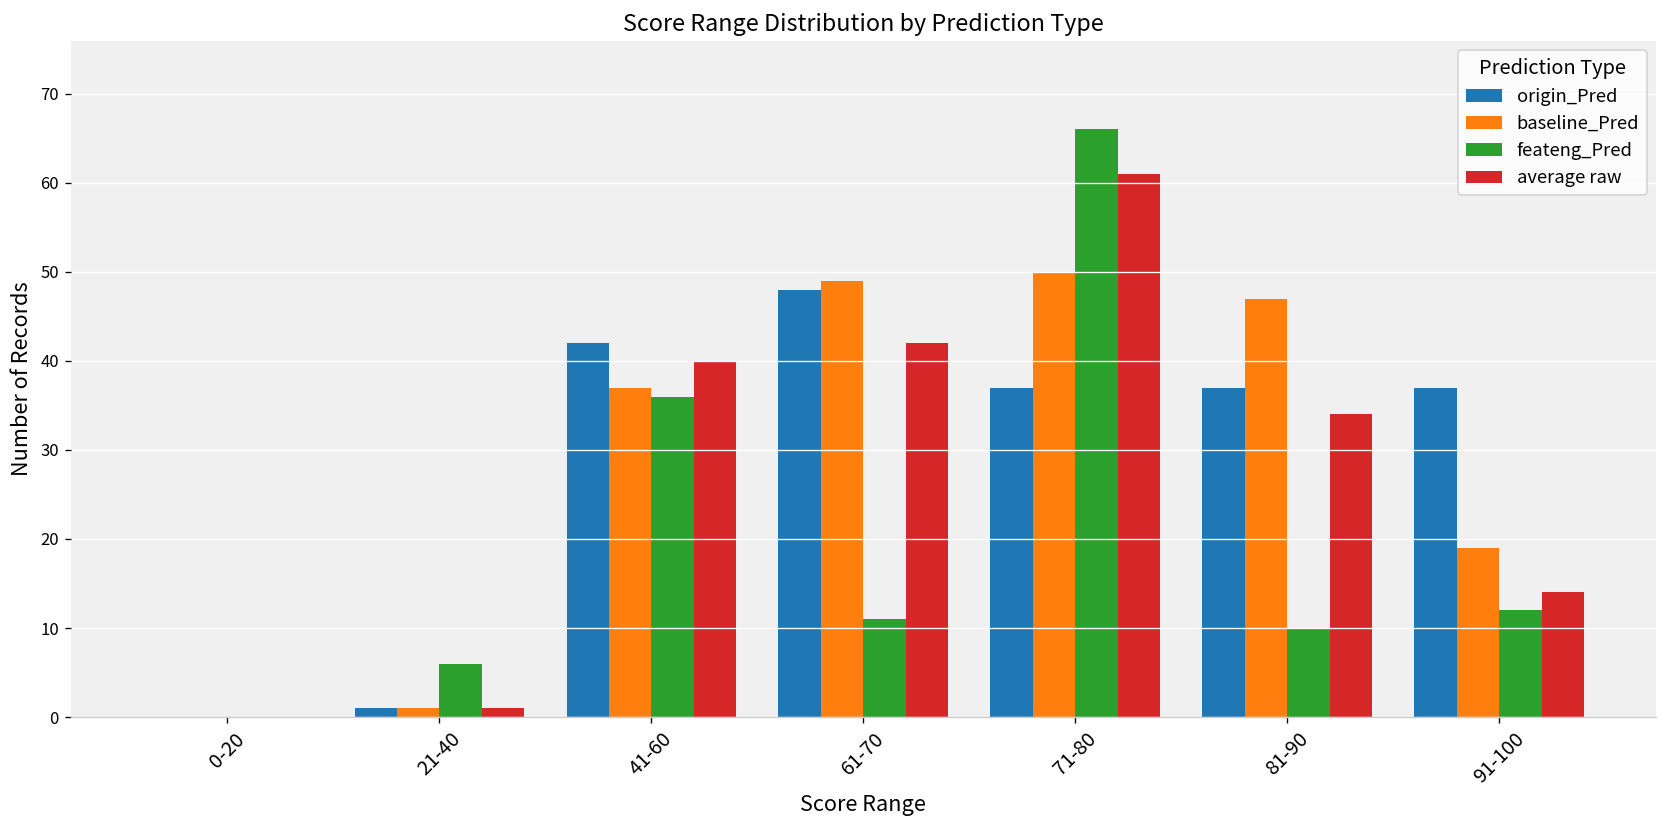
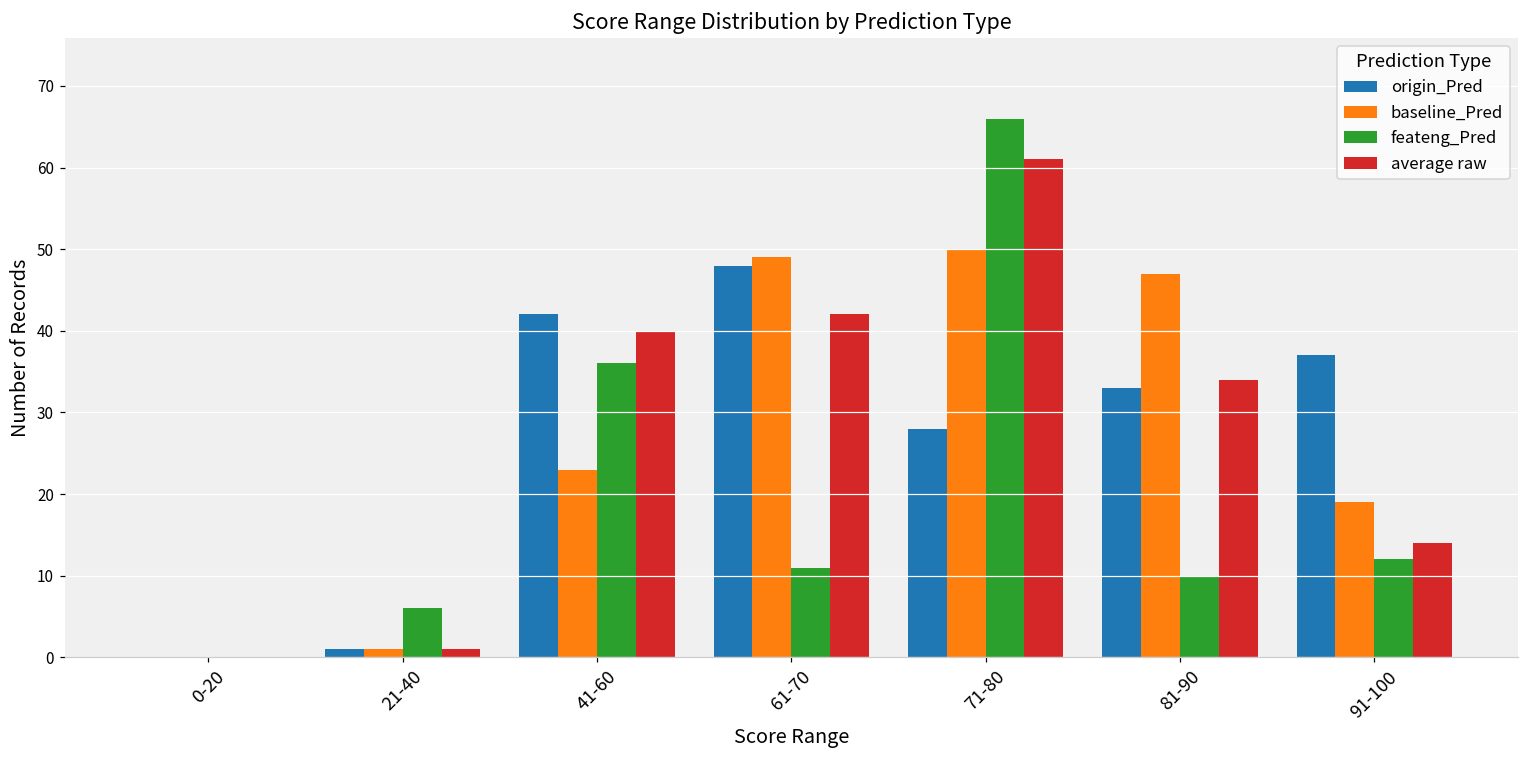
baseline_Pred, 41-60: 37 -> 23
origin_Pred, 71-80: 37 -> 28
origin_Pred, 81-90: 37 -> 33
